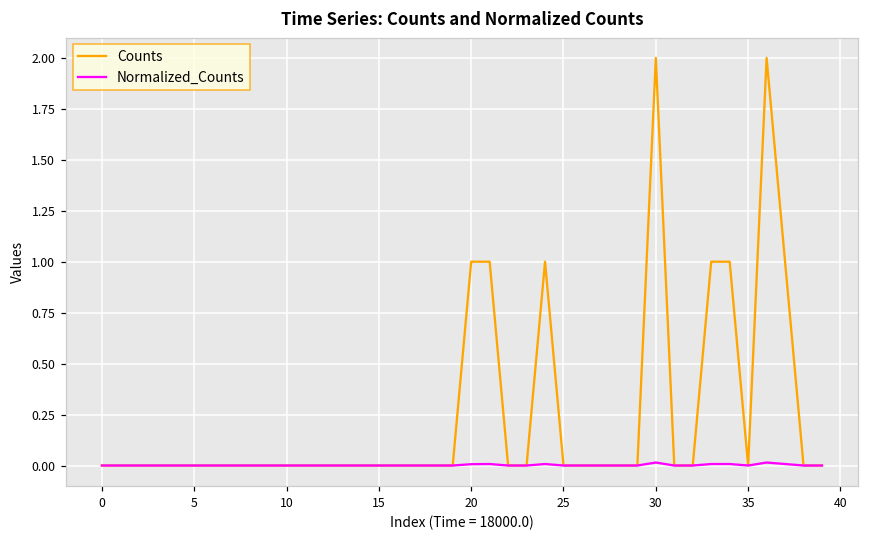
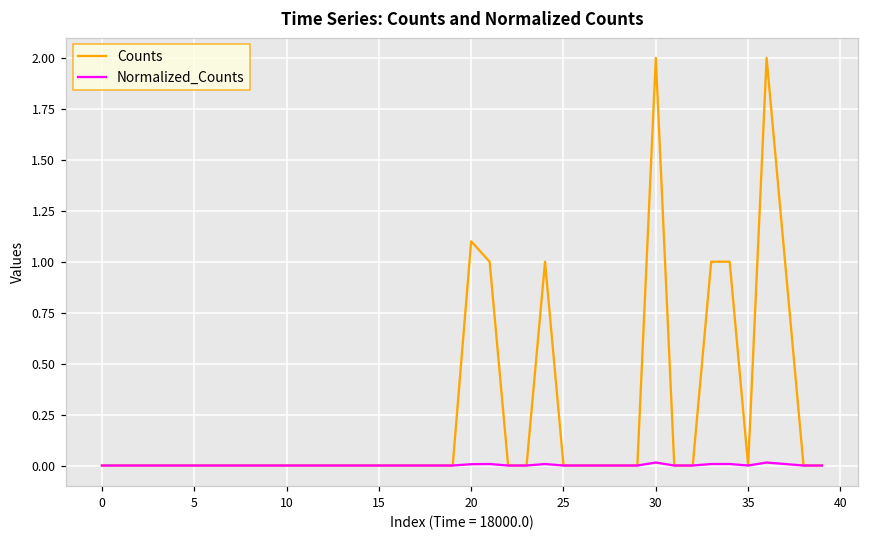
Counts, 20: 1.0 -> 1.1
